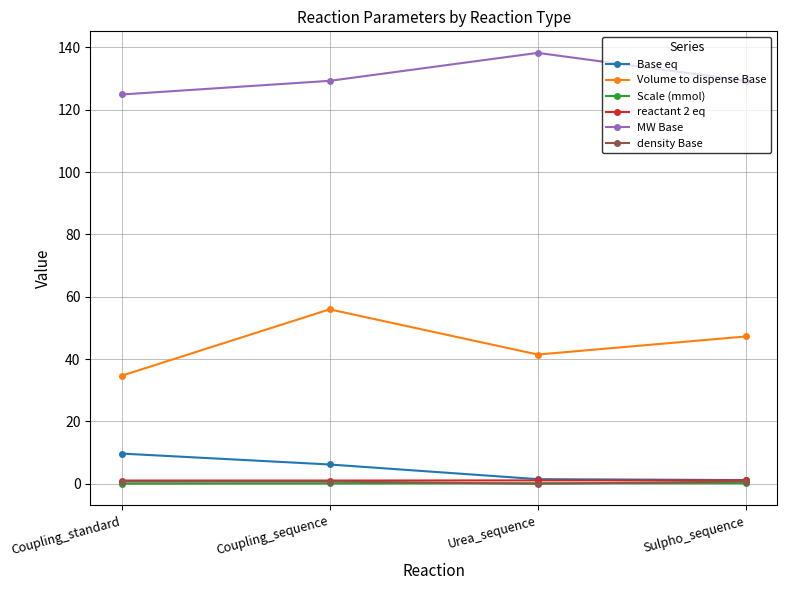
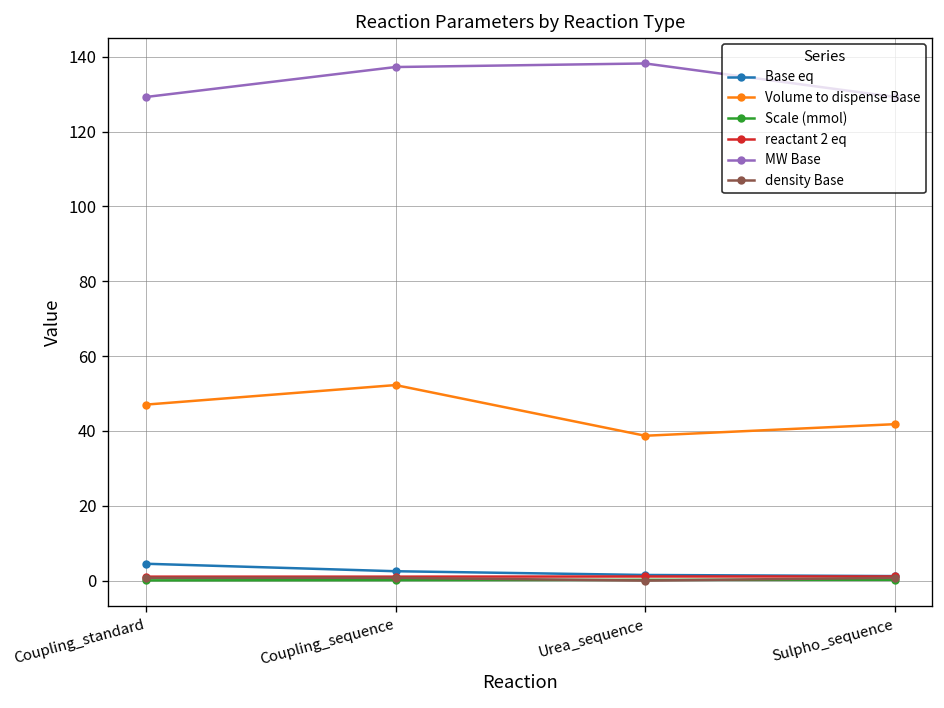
Base eq, Coupling_standard: 10 -> 5
Volume to dispense Base, Coupling_standard: 35 -> 47
MW Base, Coupling_standard: 125 -> 129
Base eq, Coupling_sequence: 6 -> 3
Volume to dispense Base, Coupling_sequence: 56 -> 52
MW Base, Coupling_sequence: 129 -> 137
Volume to dispense Base, Urea_sequence: 41 -> 39
Volume to dispense Base, Sulpho_sequence: 47 -> 42
